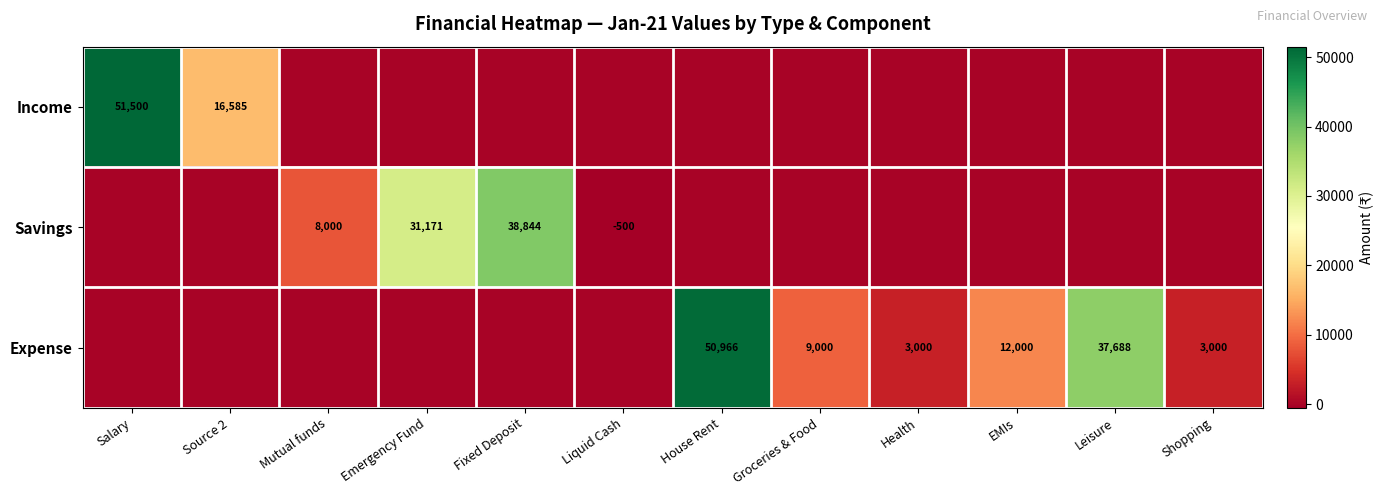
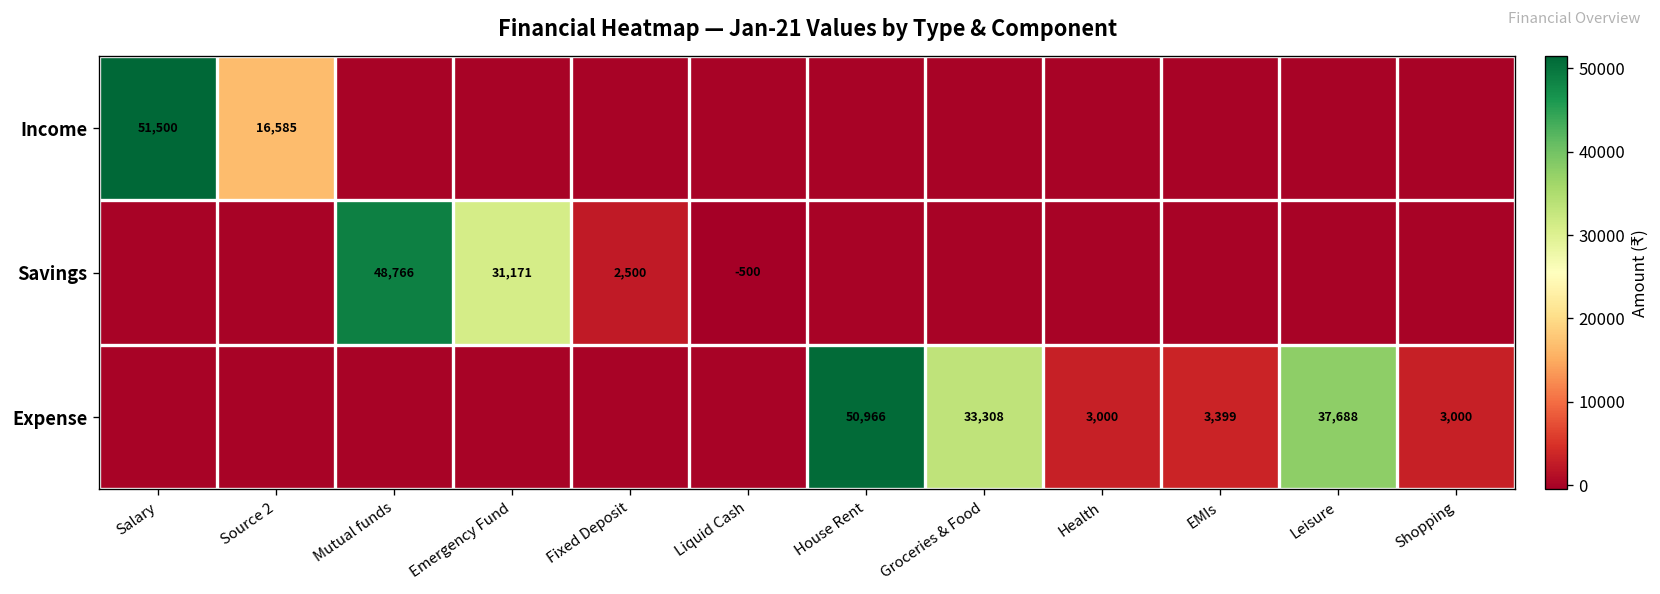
Savings, Mutual funds: 8,000 -> 48,766
Savings, Fixed Deposit: 38,844 -> 2,500
Expense, Groceries & Food: 9,000 -> 33,308
Expense, EMIs: 12,000 -> 3,399
